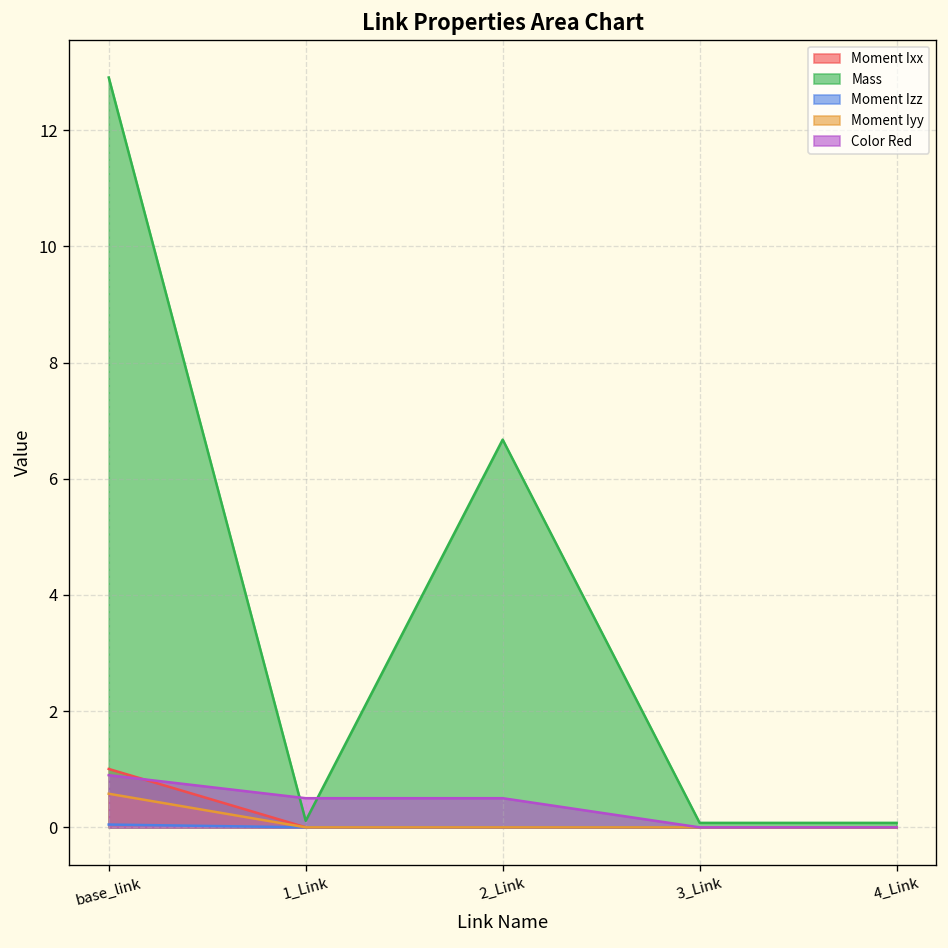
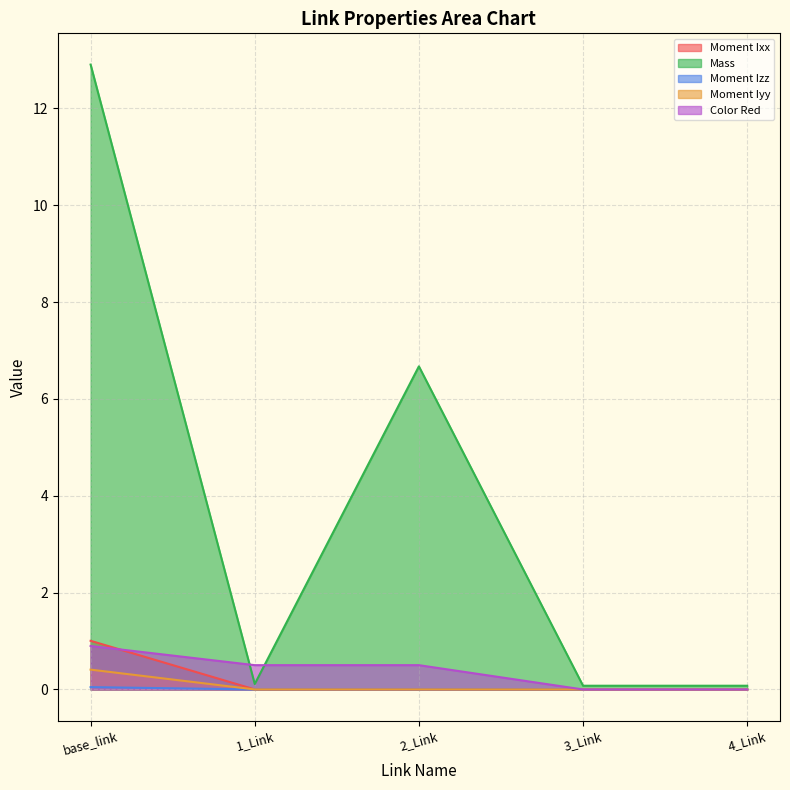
Moment Iyy, base_link: 0.6 -> 0.4
